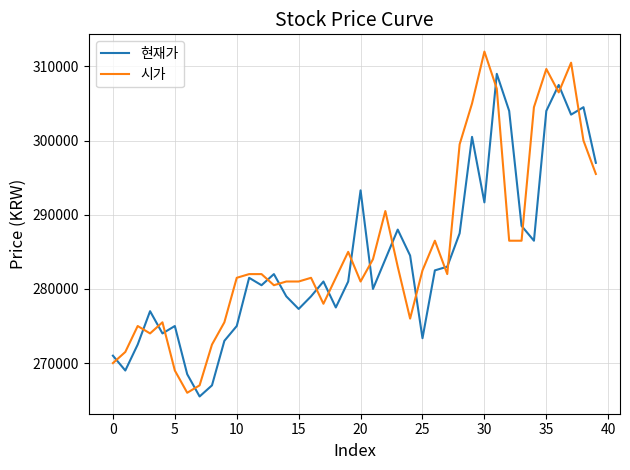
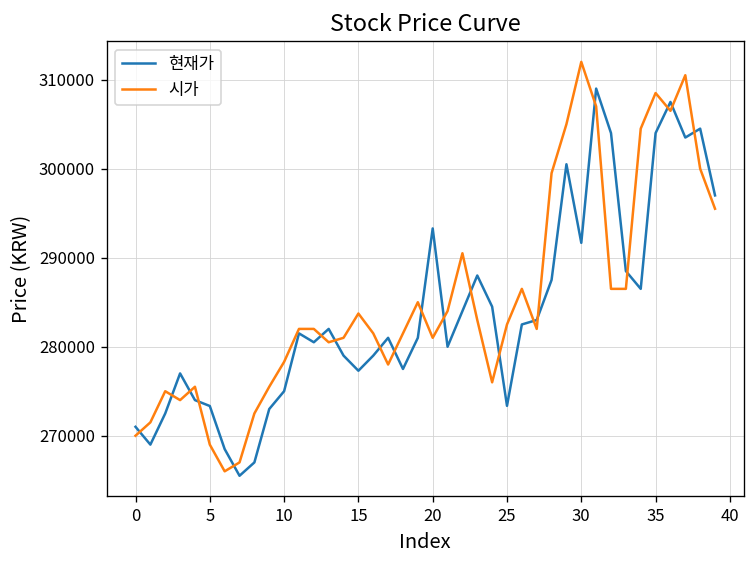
현재가, 5: 275000 -> 273000
시가, 10: 282000 -> 278000
시가, 15: 281000 -> 284000
시가, 35: 310000 -> 309000
